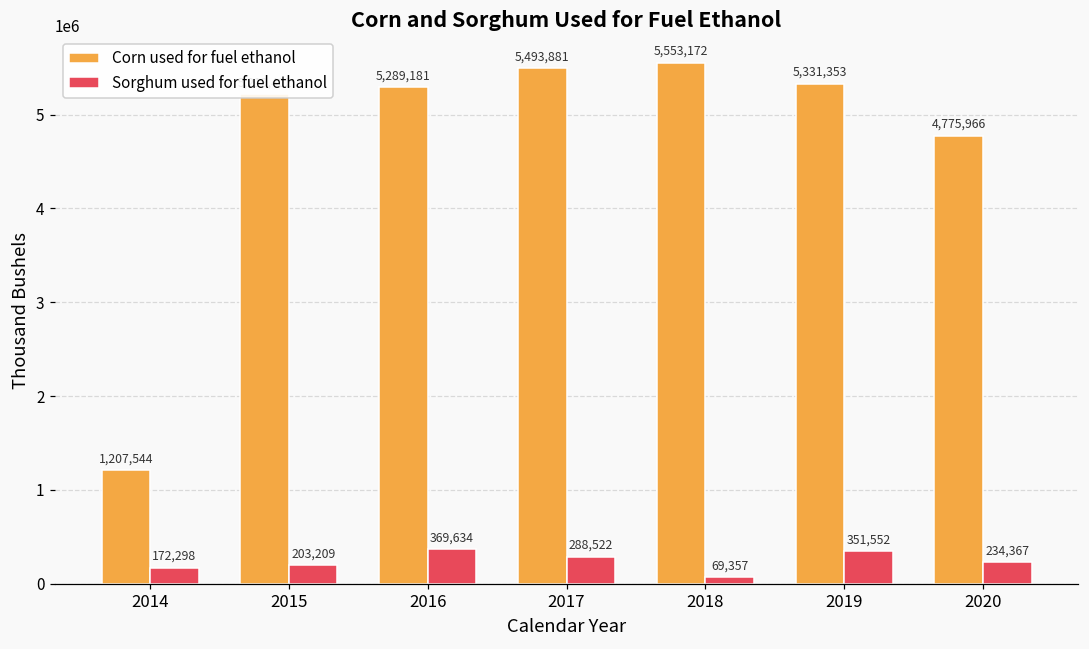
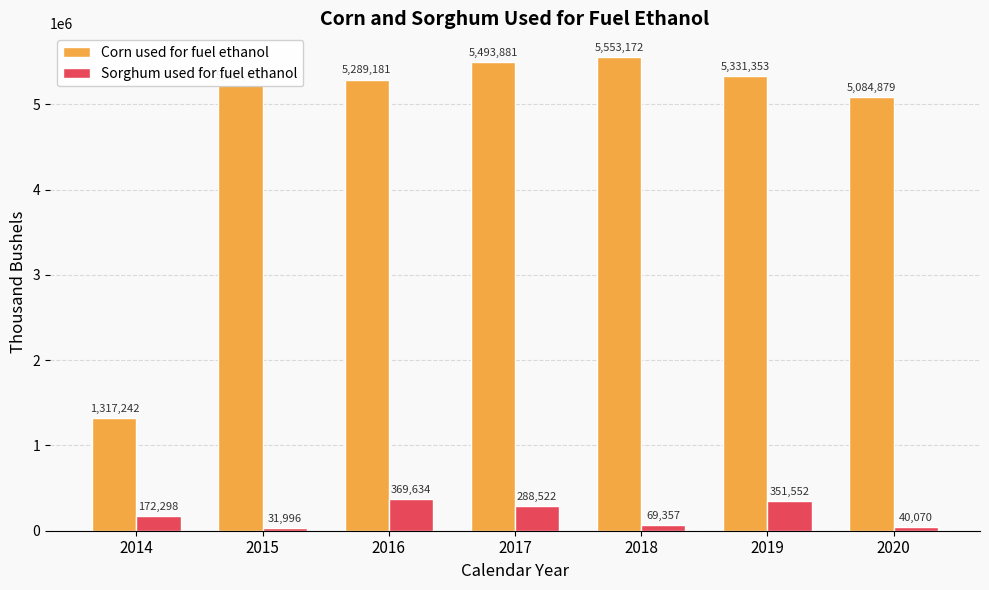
Corn used for fuel ethanol, 2014: 1,207,544 -> 1,317,242
Sorghum used for fuel ethanol, 2015: 203,209 -> 31,996
Corn used for fuel ethanol, 2020: 4,775,966 -> 5,084,879
Sorghum used for fuel ethanol, 2020: 234,367 -> 40,070
